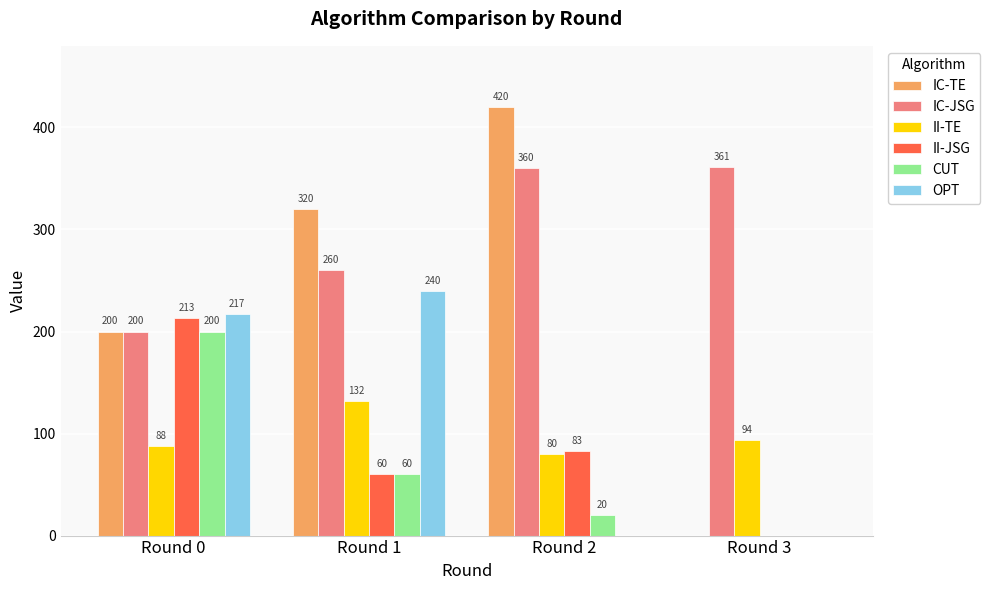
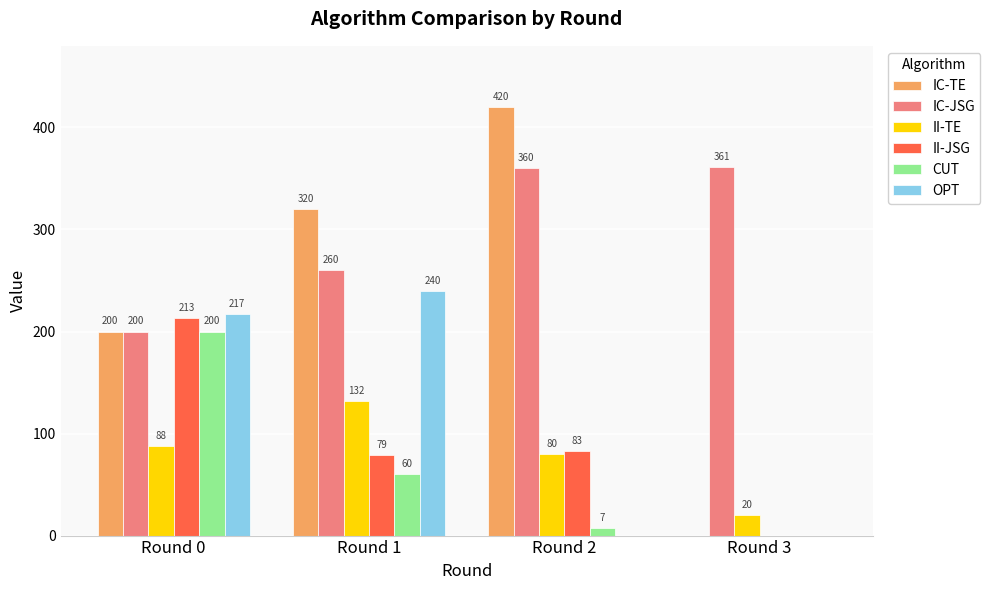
II-JSG, Round 1: 60 -> 79
CUT, Round 2: 20 -> 7
II-TE, Round 3: 94 -> 20
